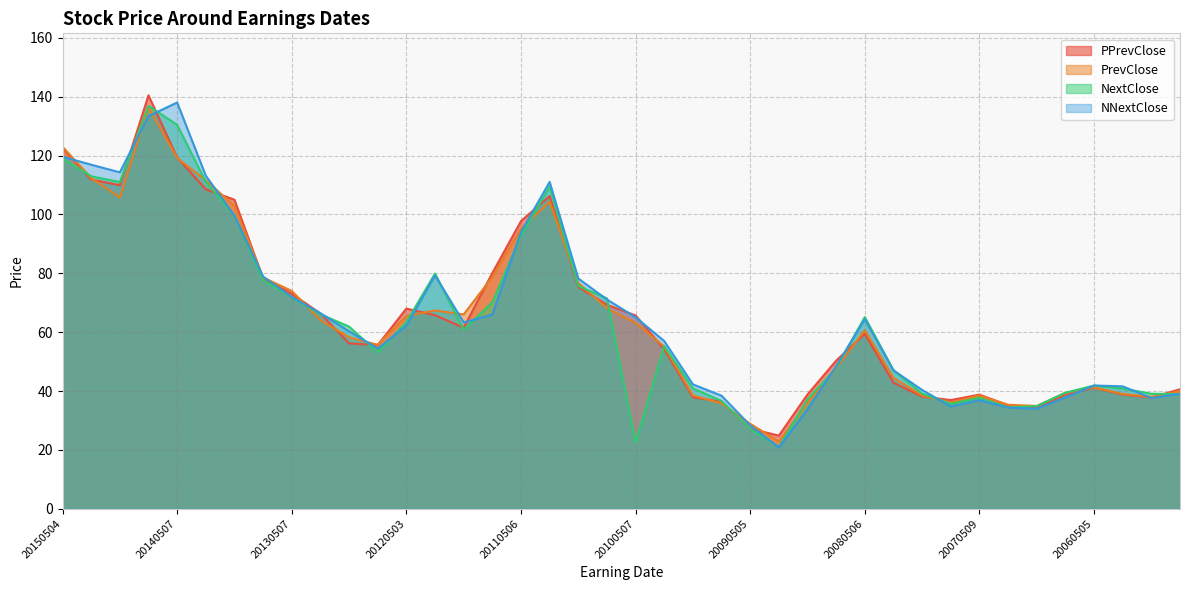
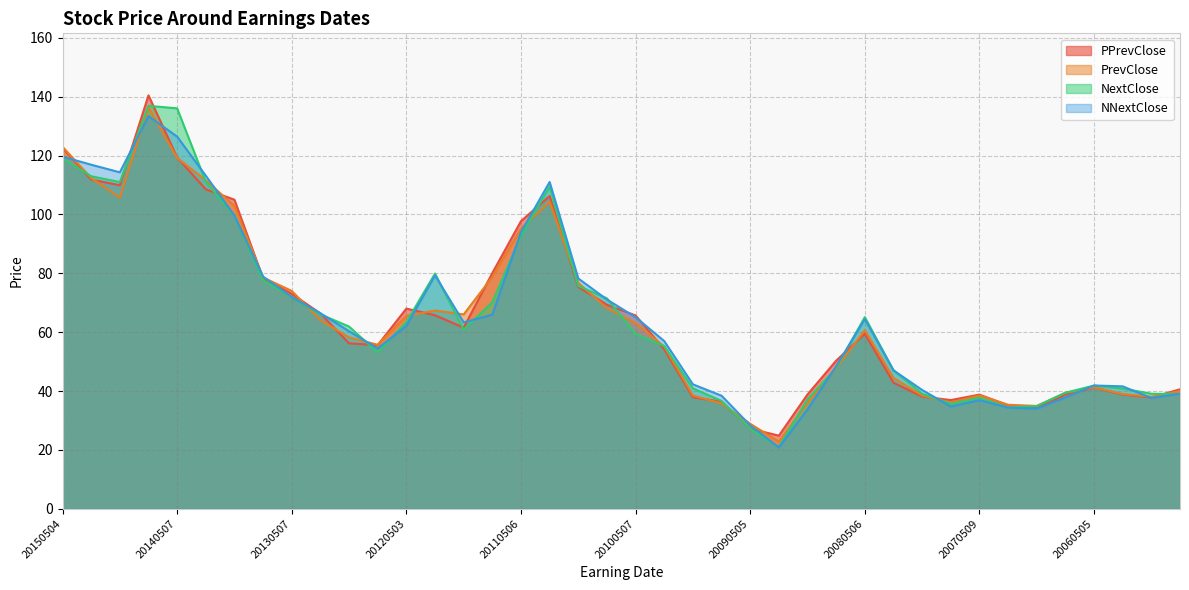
NextClose, 20140507: 130 -> 136
NNextClose, 20140507: 138 -> 126
NextClose, 20100507: 23 -> 59
